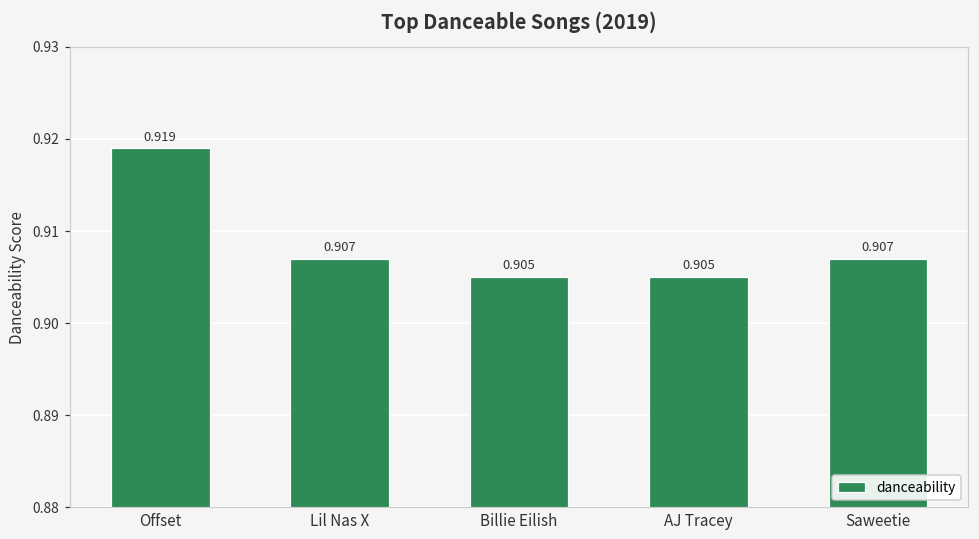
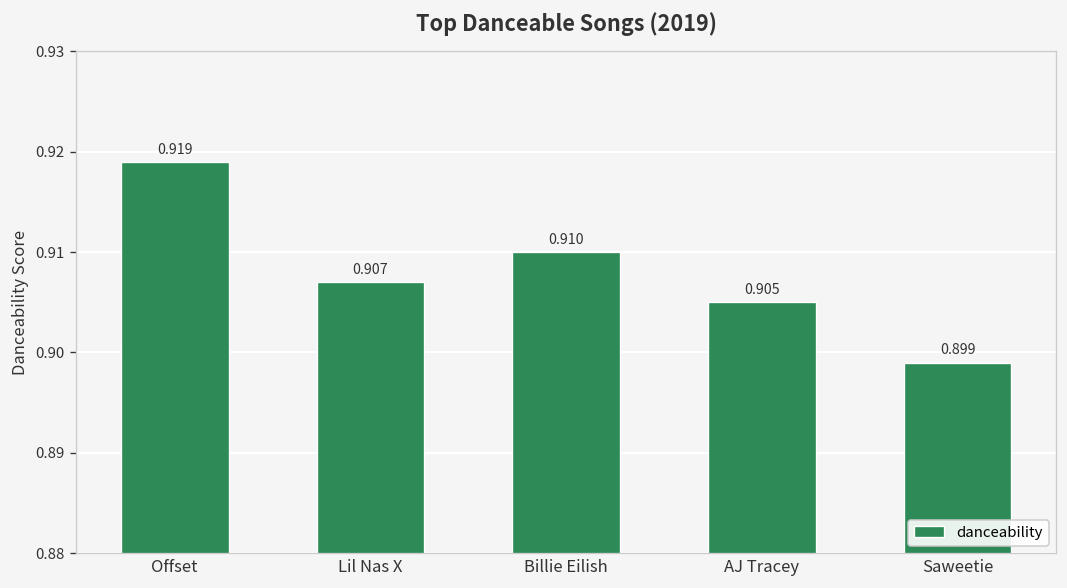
Billie Eilish: 0.905 -> 0.910
Saweetie: 0.907 -> 0.899
